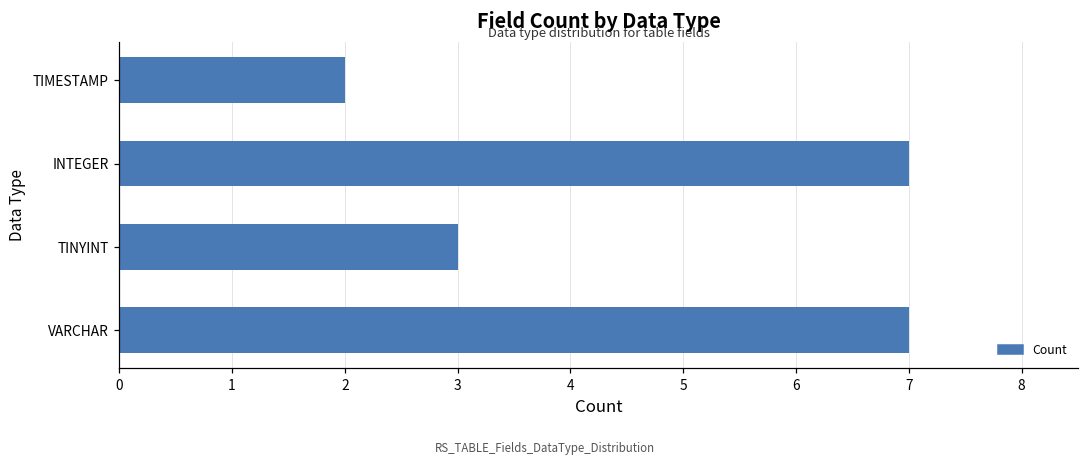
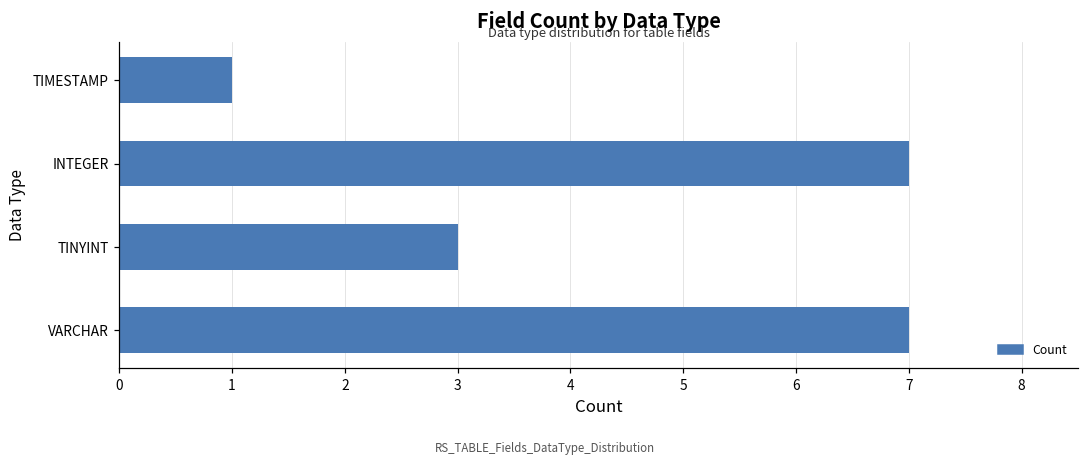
TIMESTAMP: 2 -> 1
